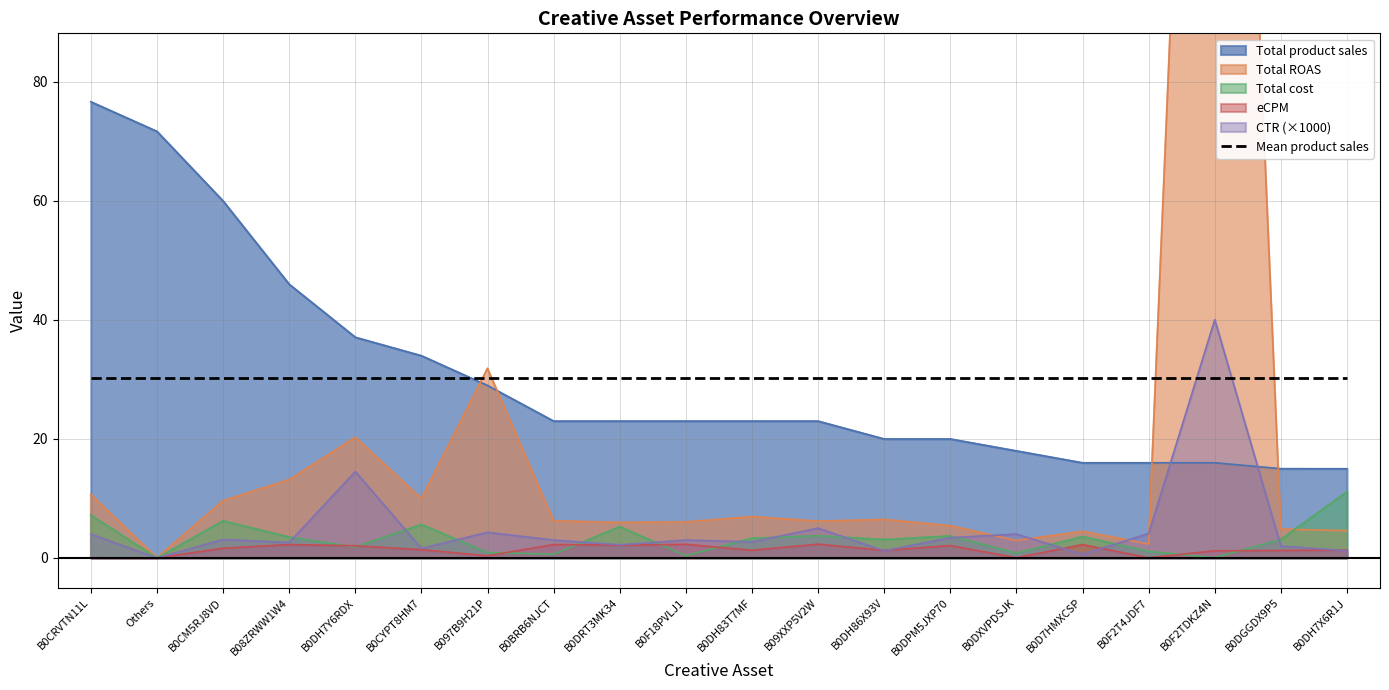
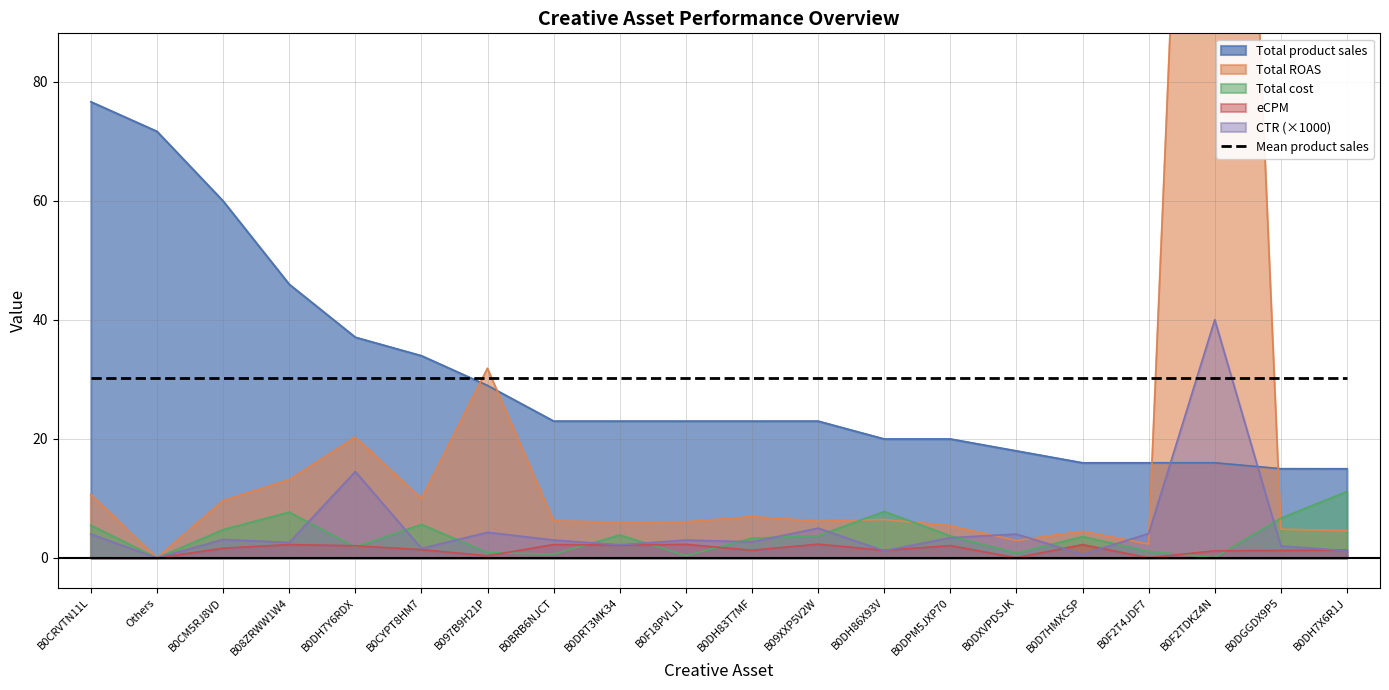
Total cost, B0CRVTN11L: 7 -> 6
Total cost, B0CM5RJ8VD: 6 -> 5
Total cost, B08ZRWW1W4: 4 -> 8
Total cost, B0DRT3MK34: 5 -> 4
Total cost, B0DH86X93V: 3 -> 8
Total cost, B0DGGDX9P5: 3 -> 7
